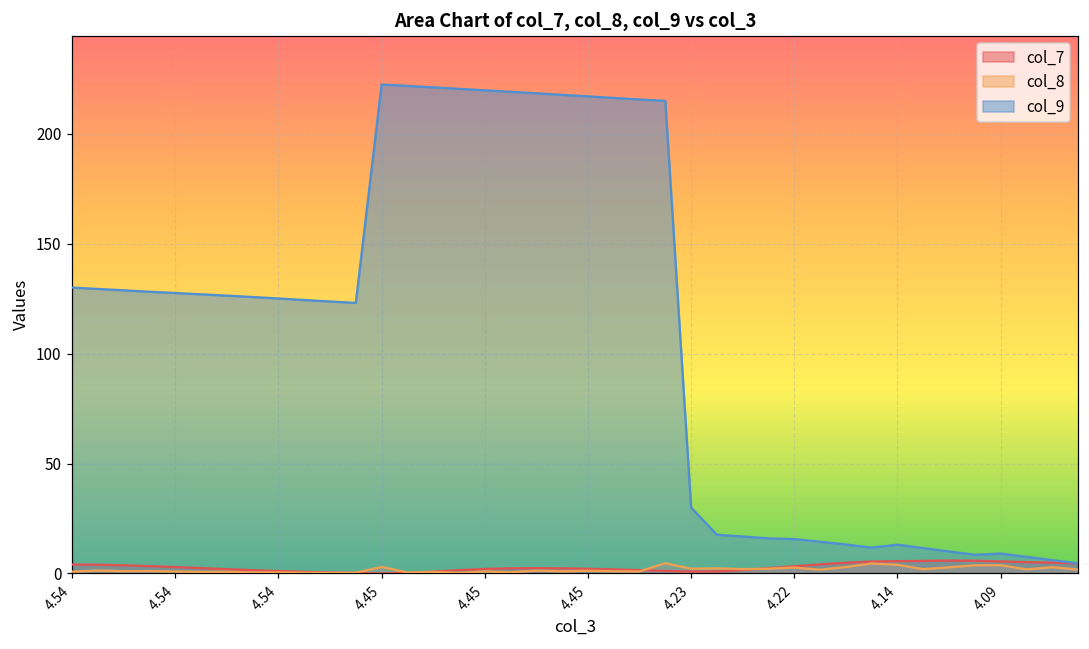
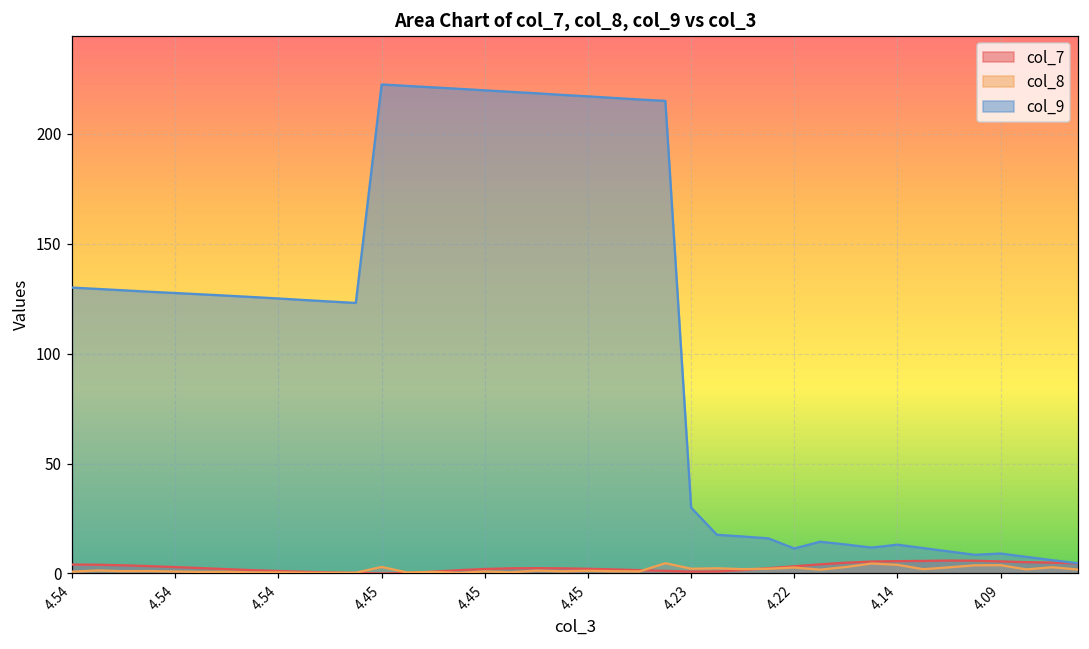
col_9, 4.22: 16 -> 11
